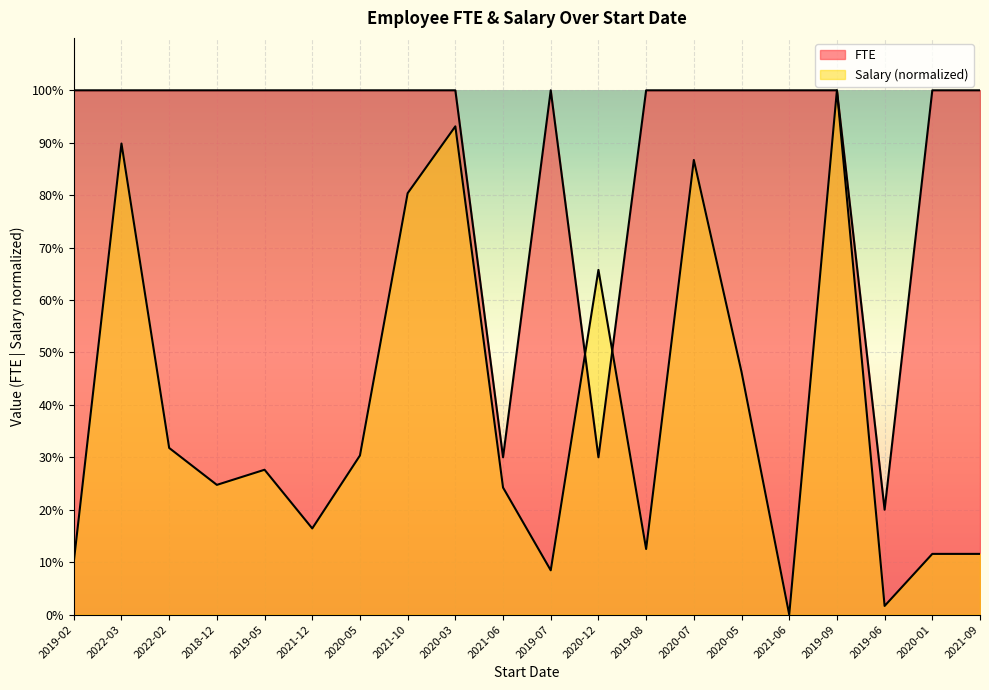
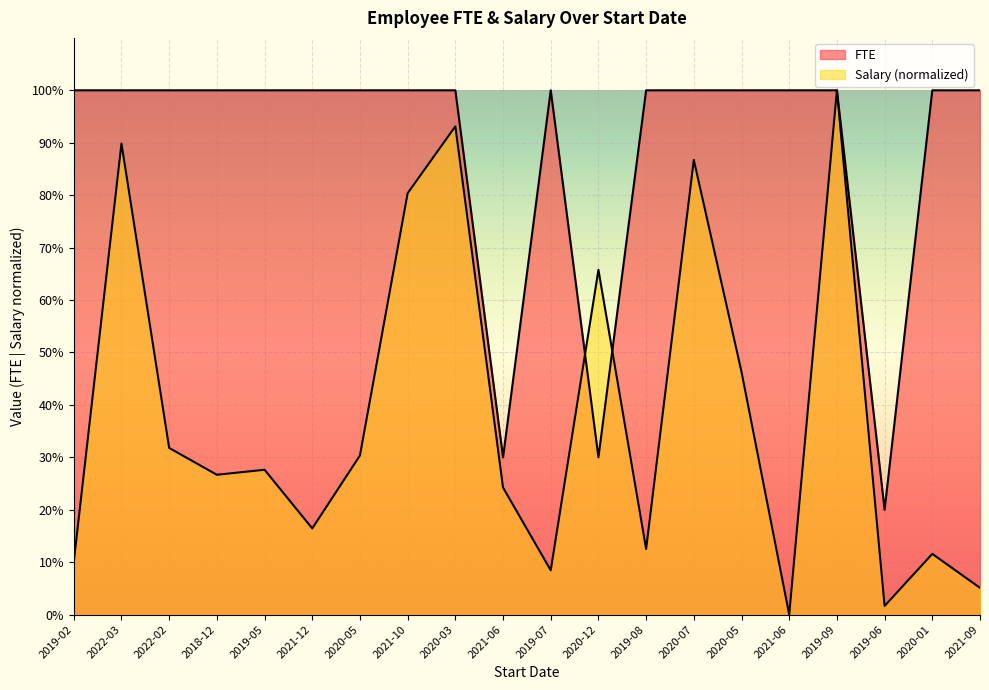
Salary (normalized), 2018-12: 25% -> 27%
Salary (normalized), 2021-09: 12% -> 5%
